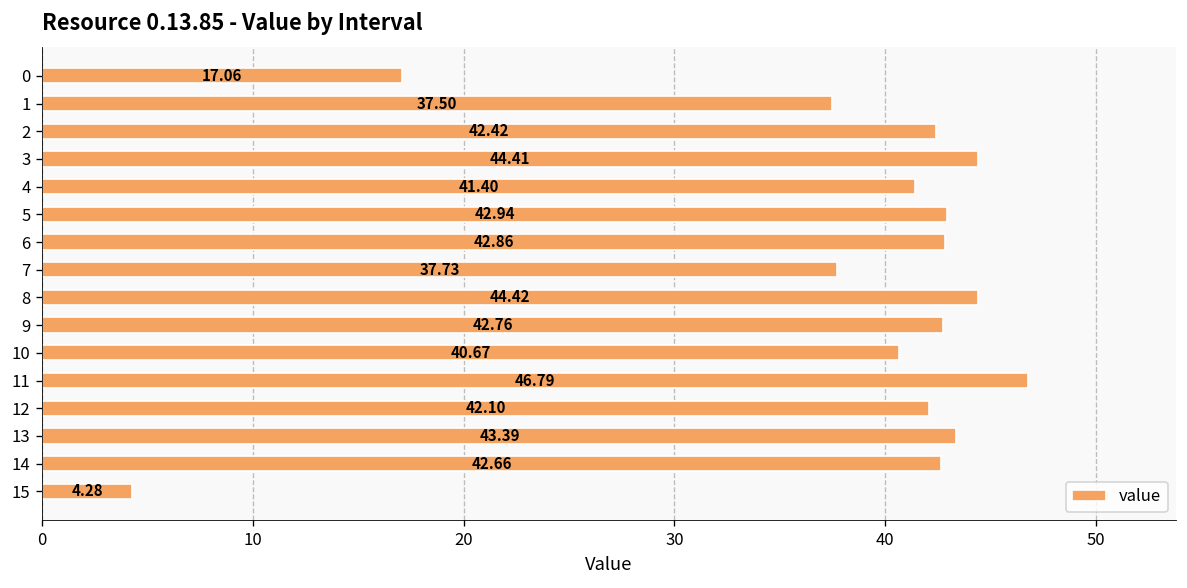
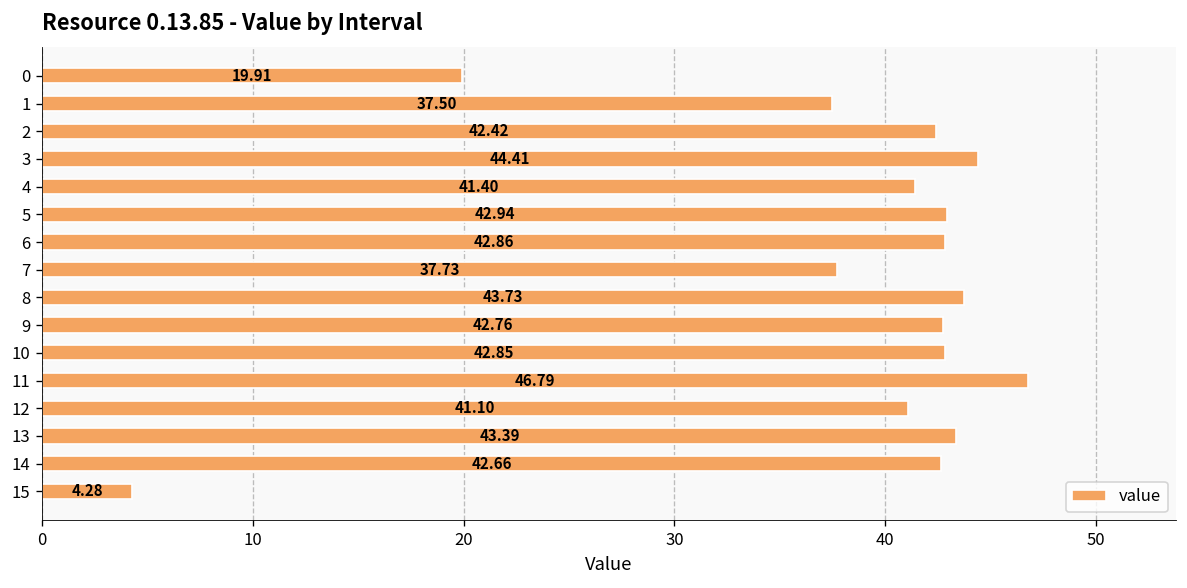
0: 17.06 -> 19.91
8: 44.42 -> 43.73
10: 40.67 -> 42.85
12: 42.10 -> 41.10
